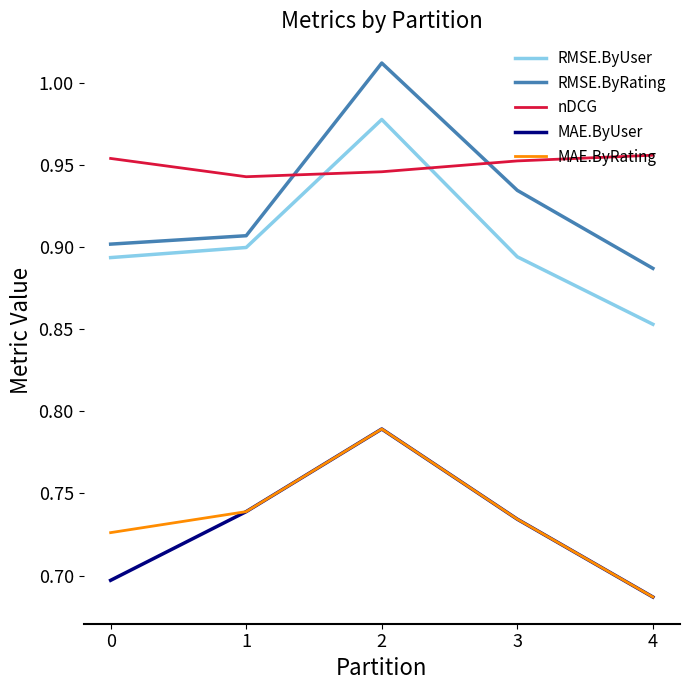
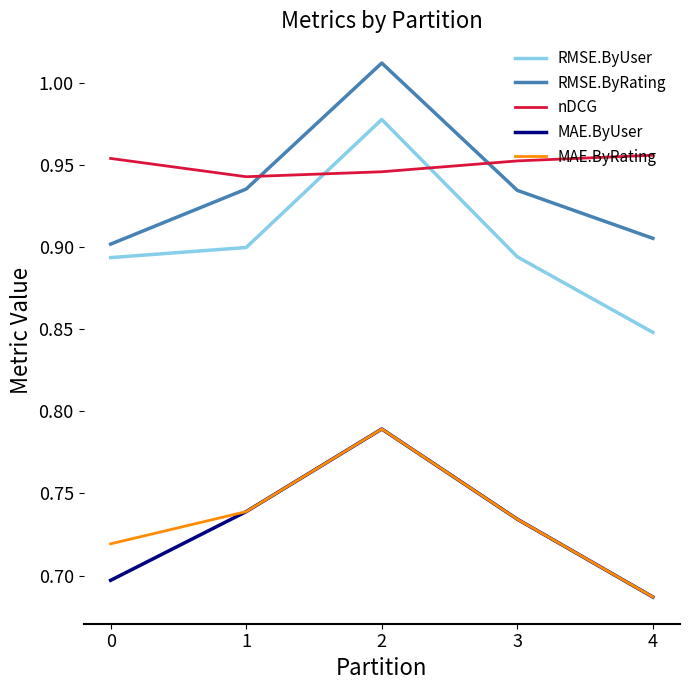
MAE.ByRating, 0: 0.726 -> 0.719
RMSE.ByRating, 1: 0.907 -> 0.936
RMSE.ByUser, 4: 0.853 -> 0.848
RMSE.ByRating, 4: 0.887 -> 0.905
